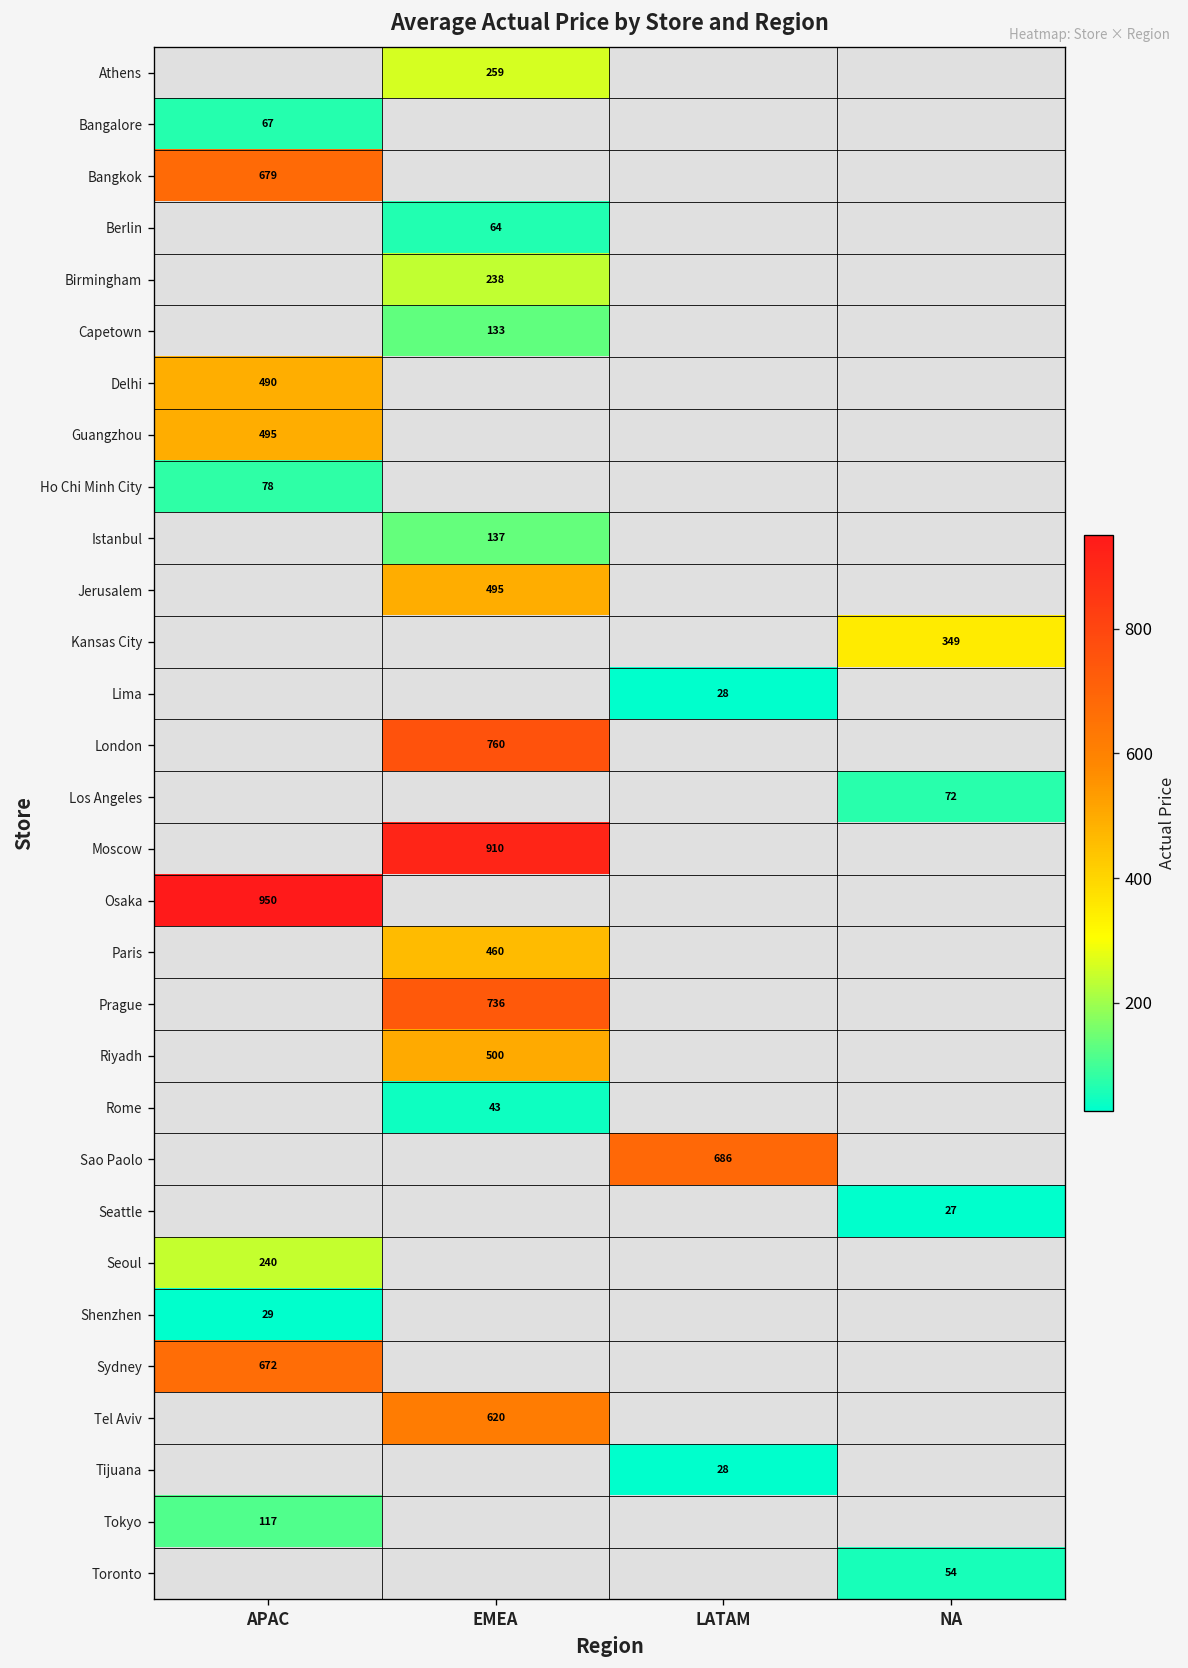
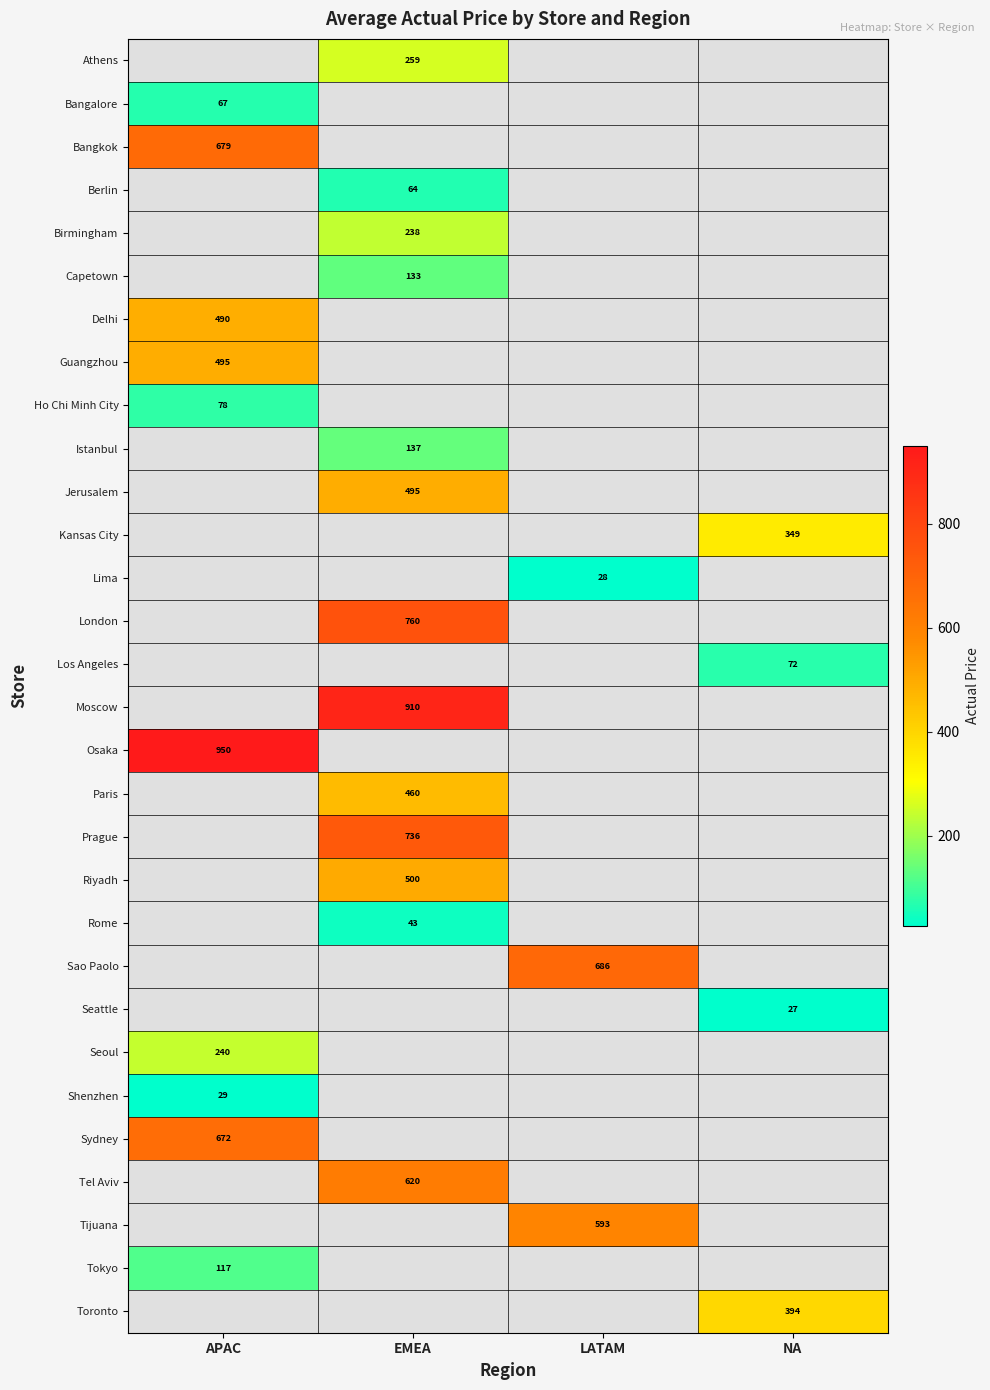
Tijuana, LATAM: 28 -> 593
Toronto, NA: 54 -> 394
